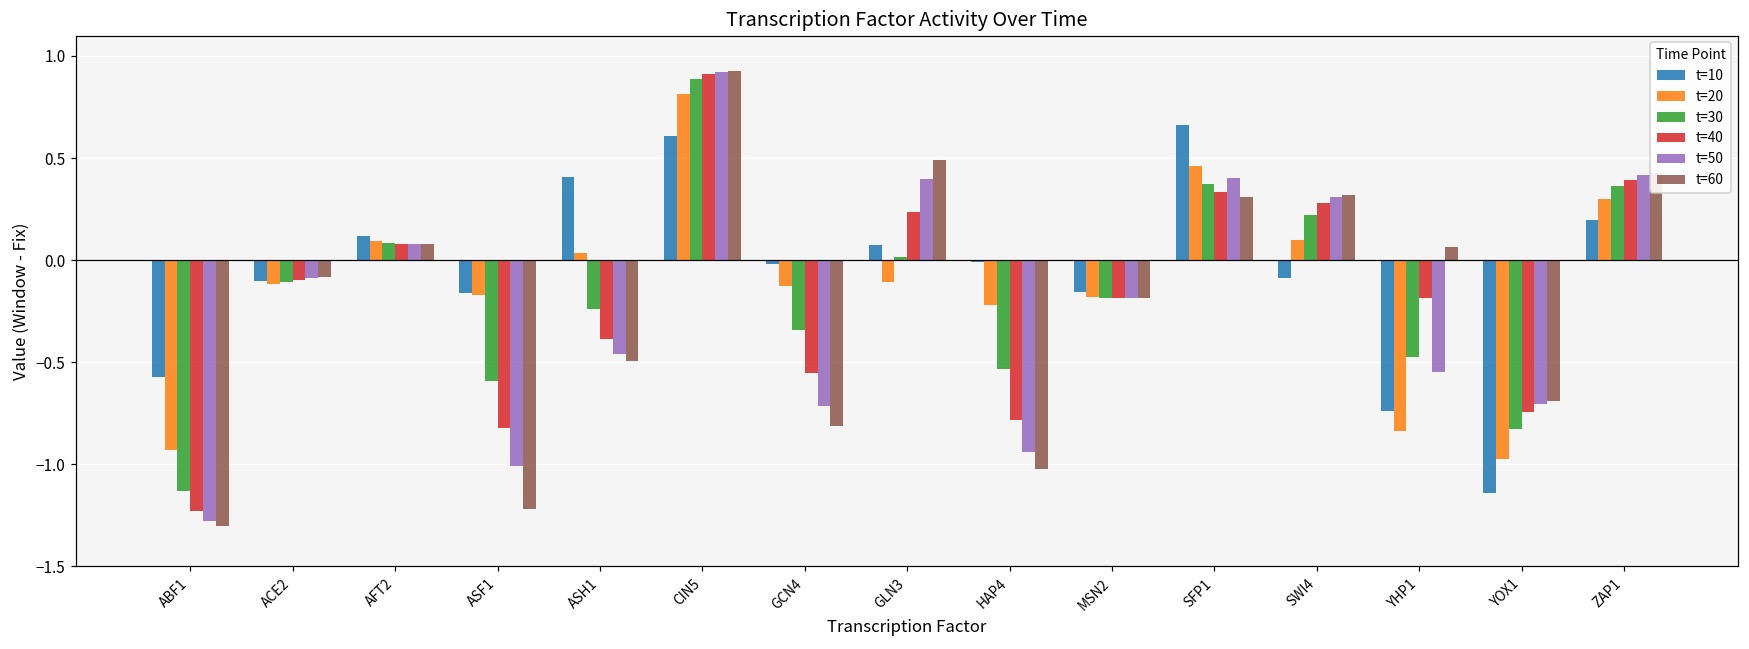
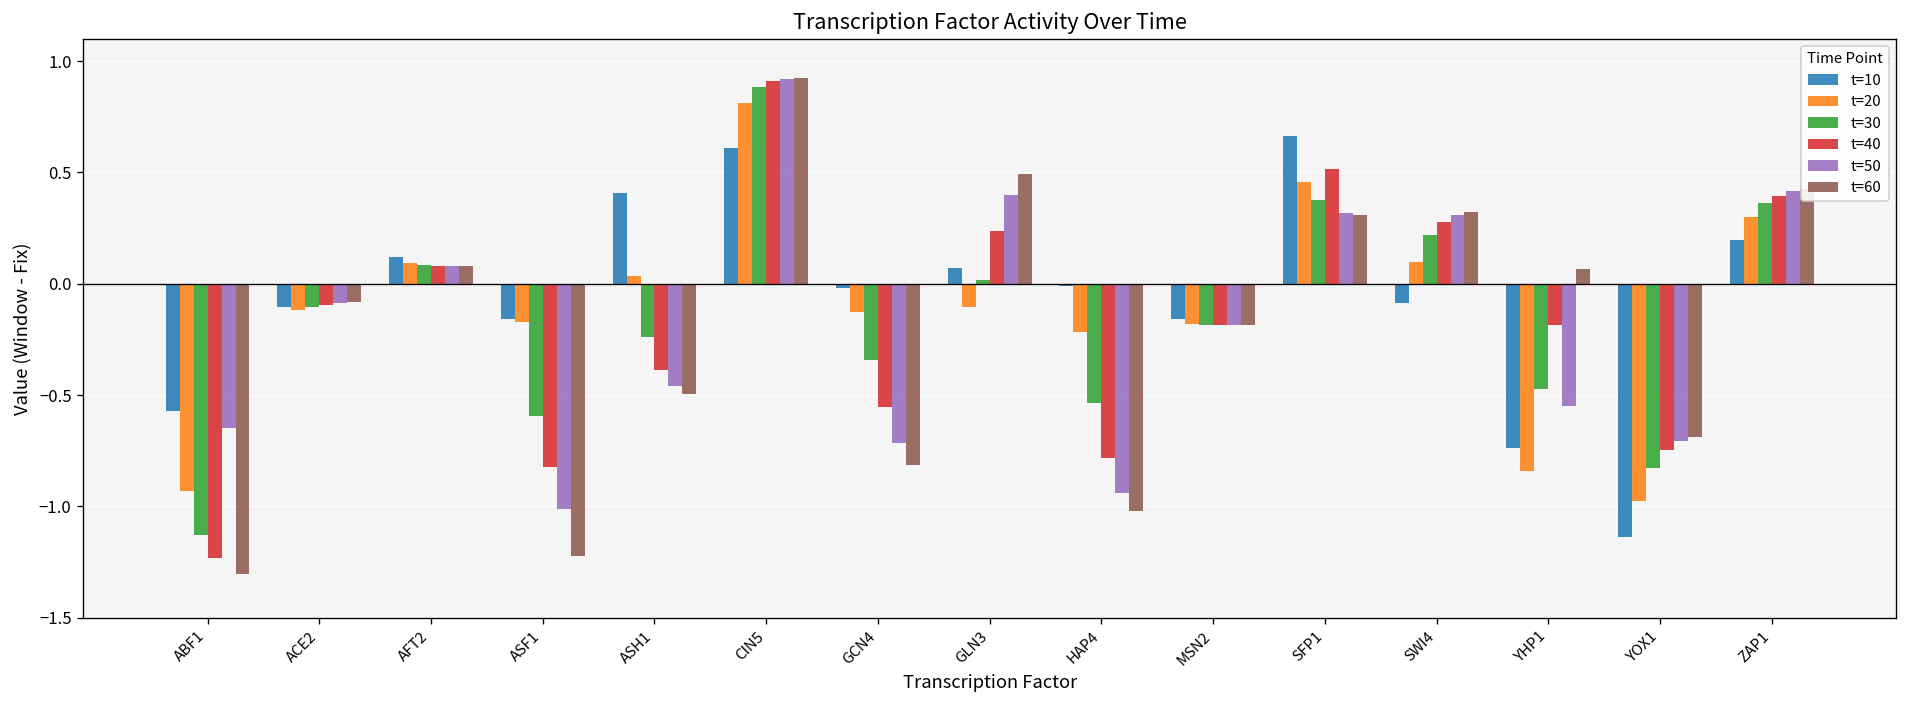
t=50, ABF1: -1.28 -> -0.65
t=40, SFP1: 0.34 -> 0.51
t=50, SFP1: 0.40 -> 0.32
